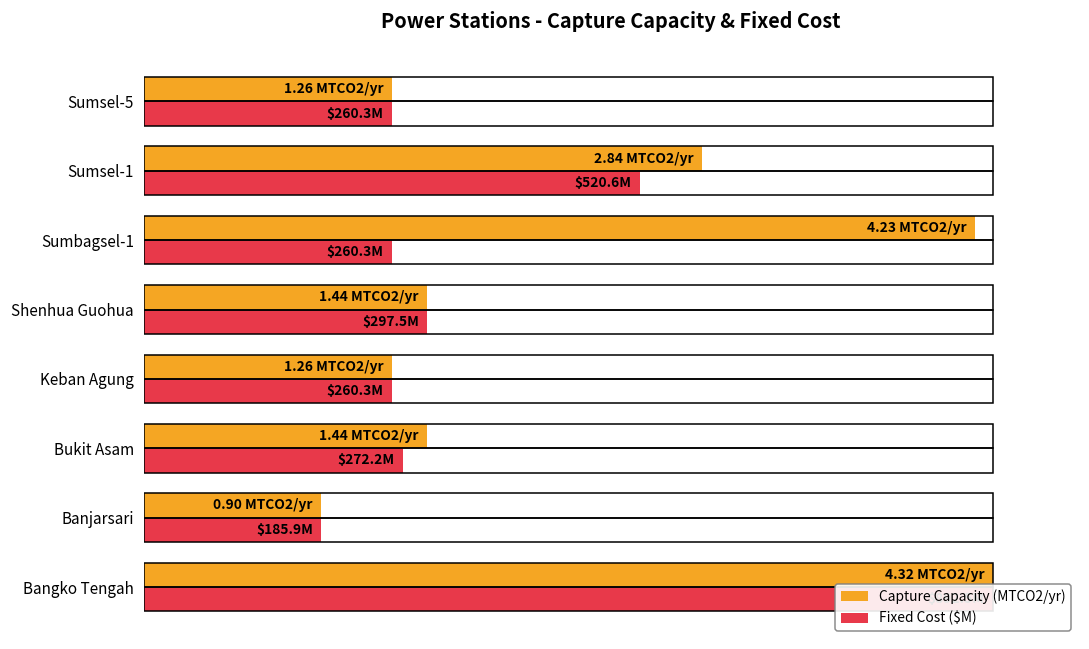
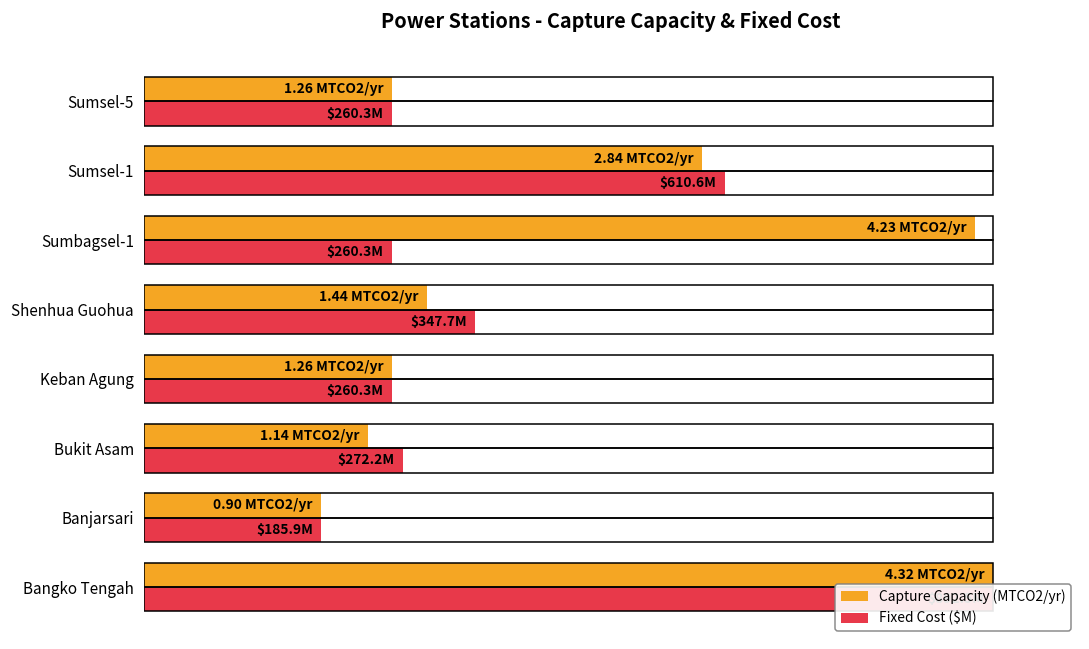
Fixed Cost ($M), Sumsel-1: $520.6M -> $610.6M
Fixed Cost ($M), Shenhua Guohua: $297.5M -> $347.7M
Capture Capacity (MTCO2/yr), Bukit Asam: 1.44 -> 1.14
